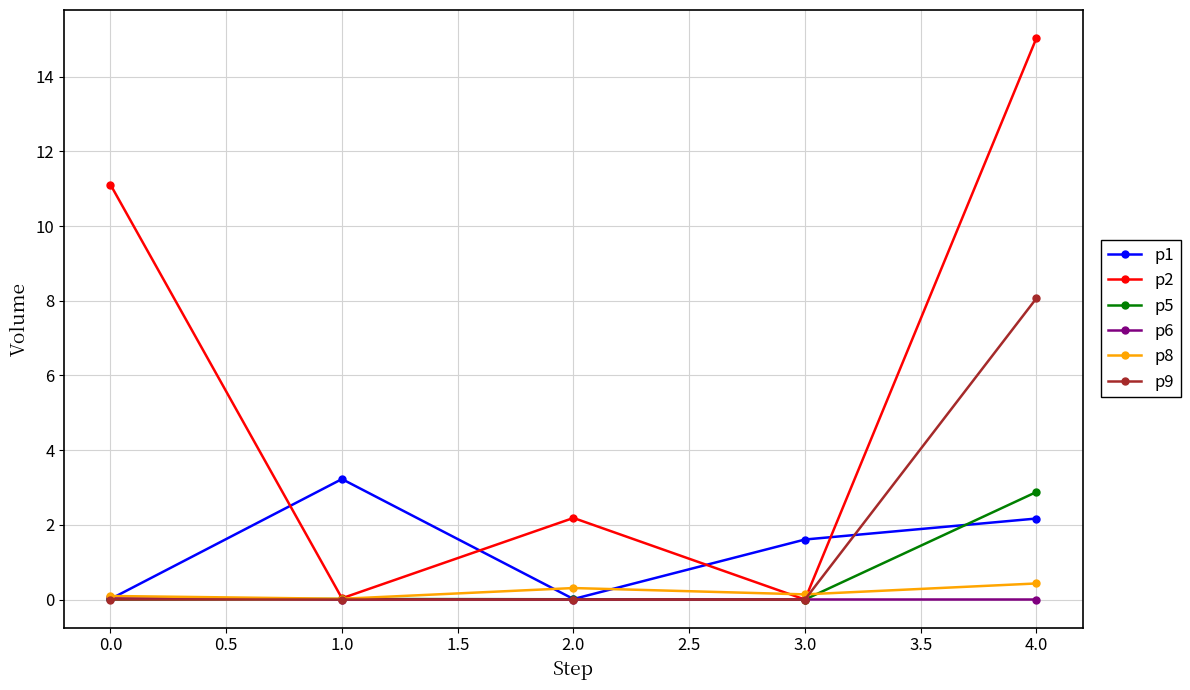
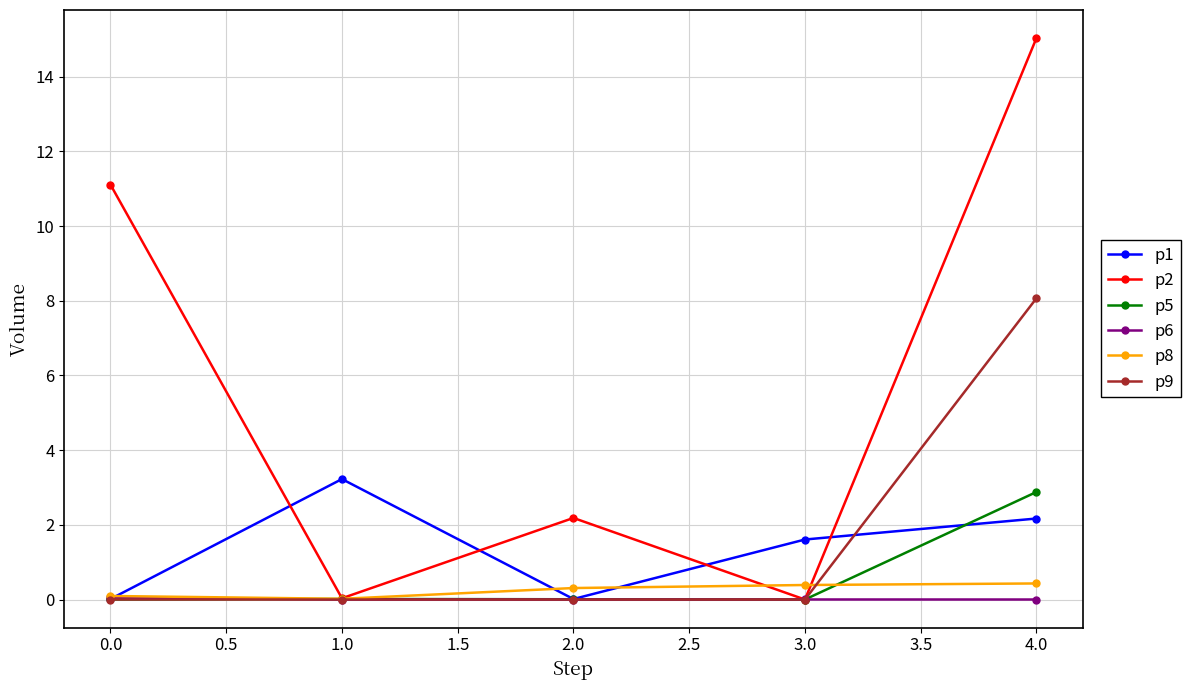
p8, 3.0: 0.1 -> 0.4
